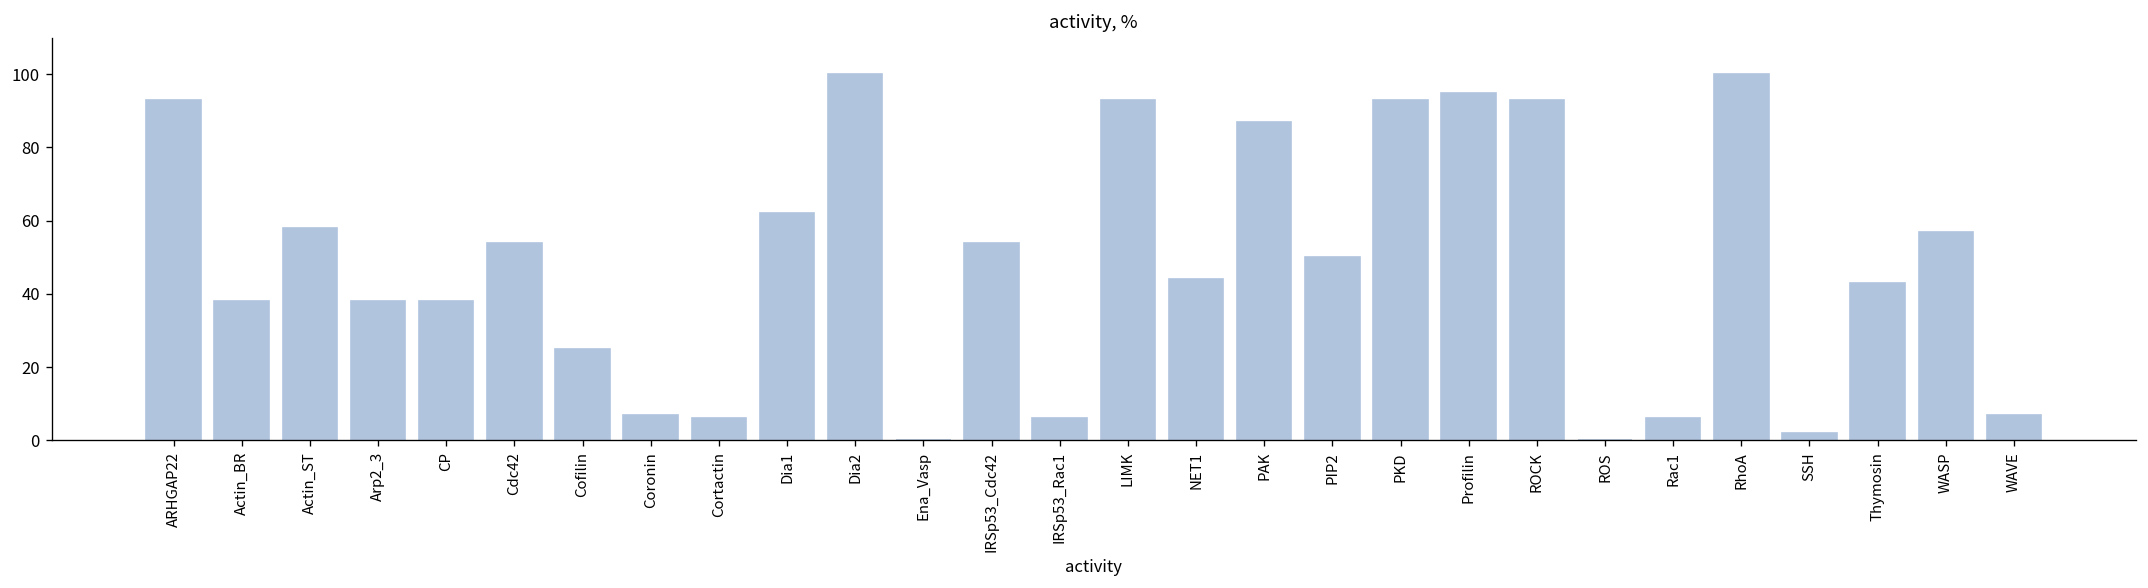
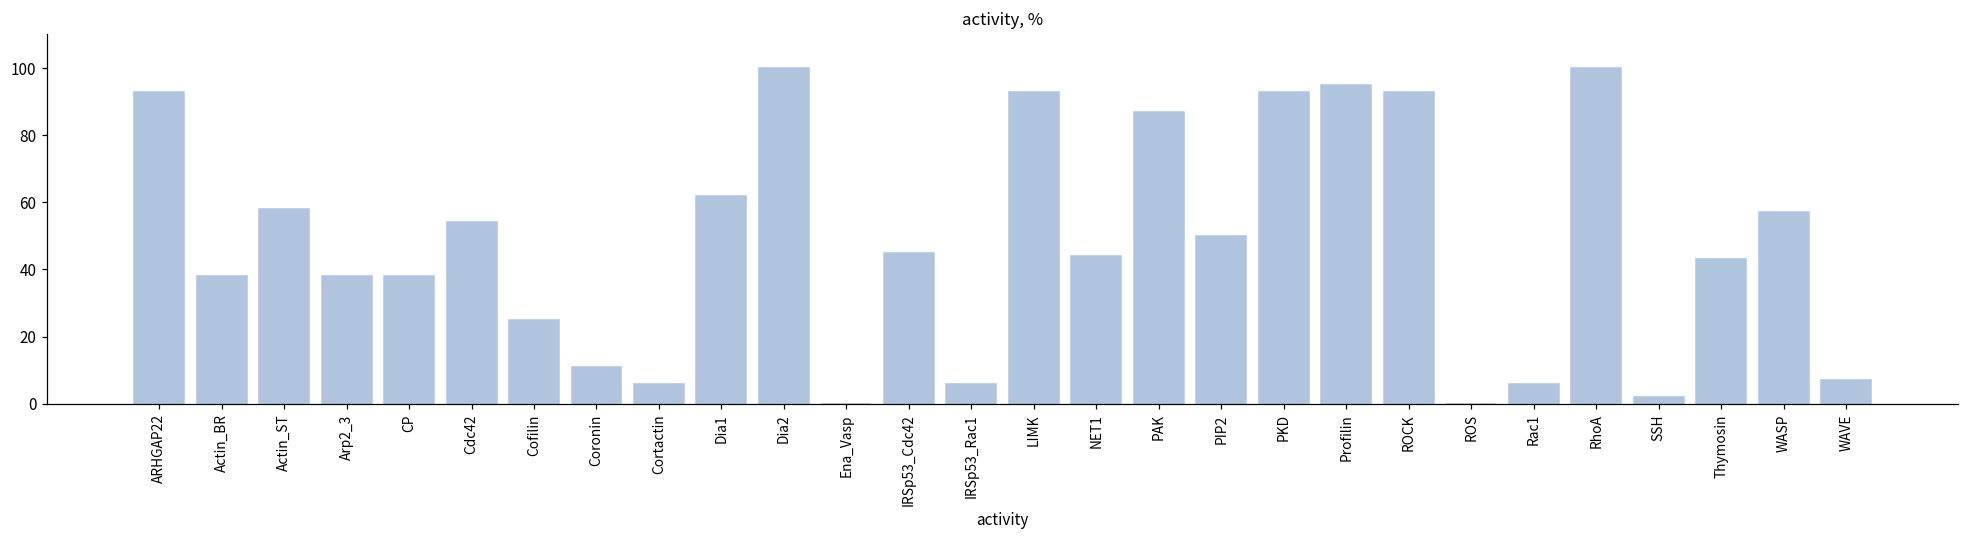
Coronin: 7 -> 11
IRSp53_Cdc42: 54 -> 45
